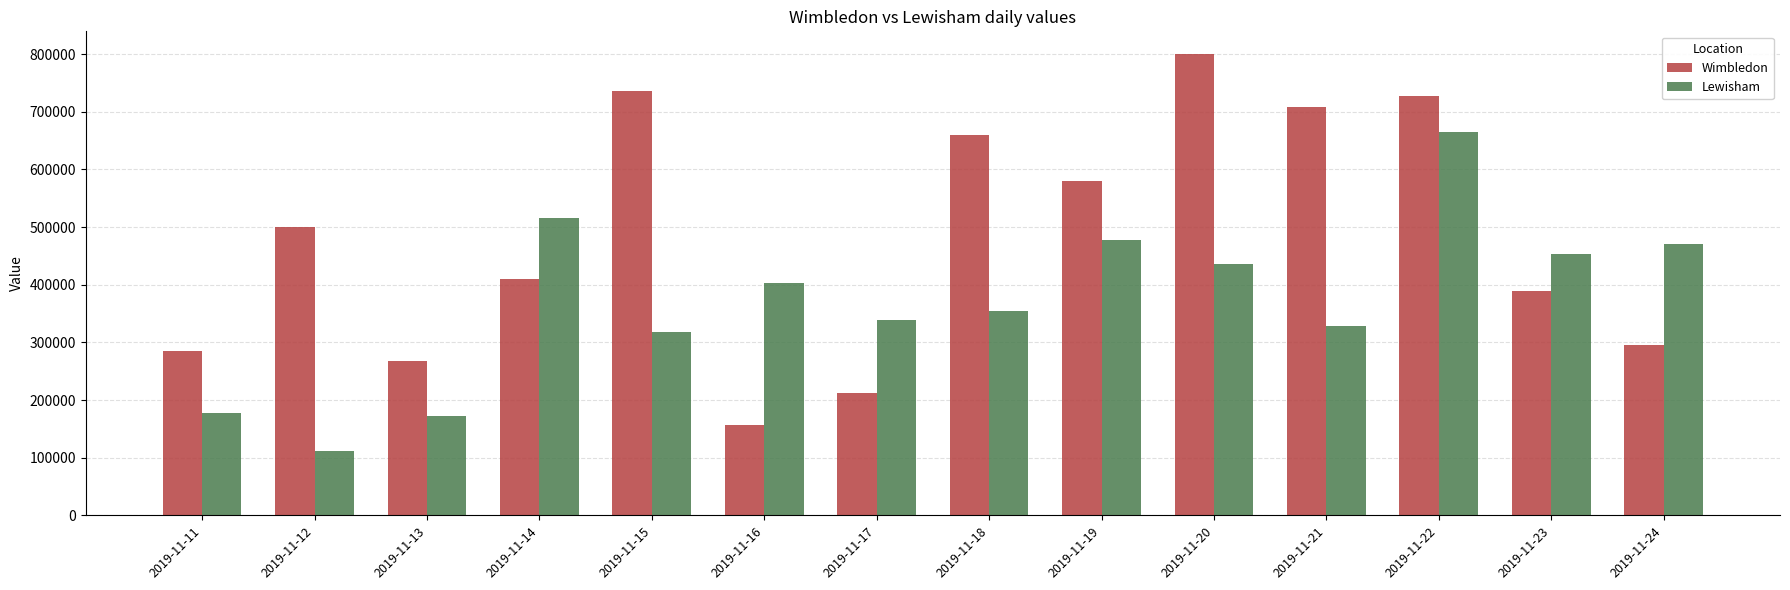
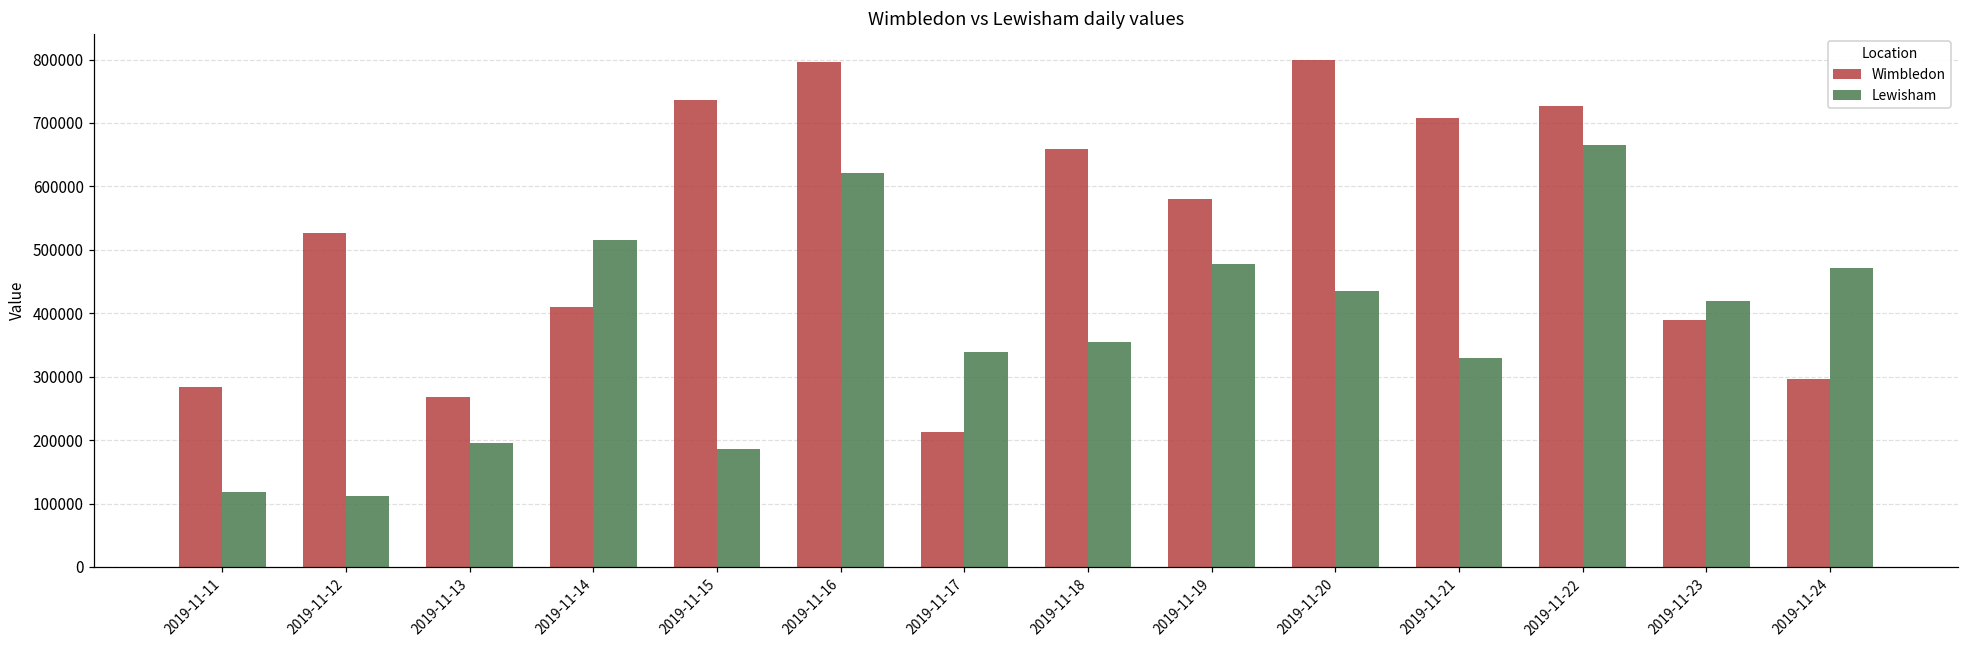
Lewisham, 2019-11-11: 180000 -> 120000
Wimbledon, 2019-11-12: 500000 -> 530000
Lewisham, 2019-11-13: 170000 -> 200000
Lewisham, 2019-11-15: 320000 -> 190000
Wimbledon, 2019-11-16: 160000 -> 800000
Lewisham, 2019-11-16: 400000 -> 620000
Lewisham, 2019-11-23: 450000 -> 420000
